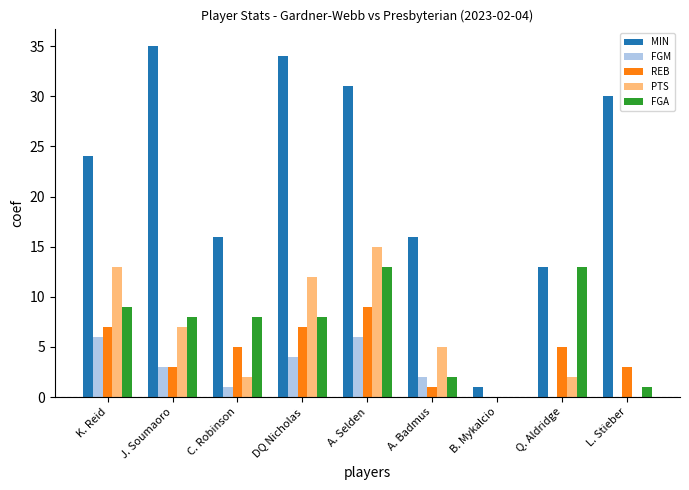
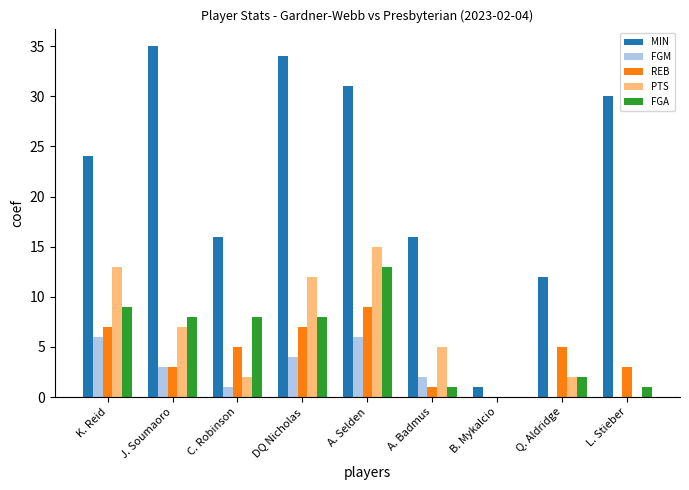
FGA, A. Badmus: 2 -> 1
MIN, Q. Aldridge: 13 -> 12
FGA, Q. Aldridge: 13 -> 2
